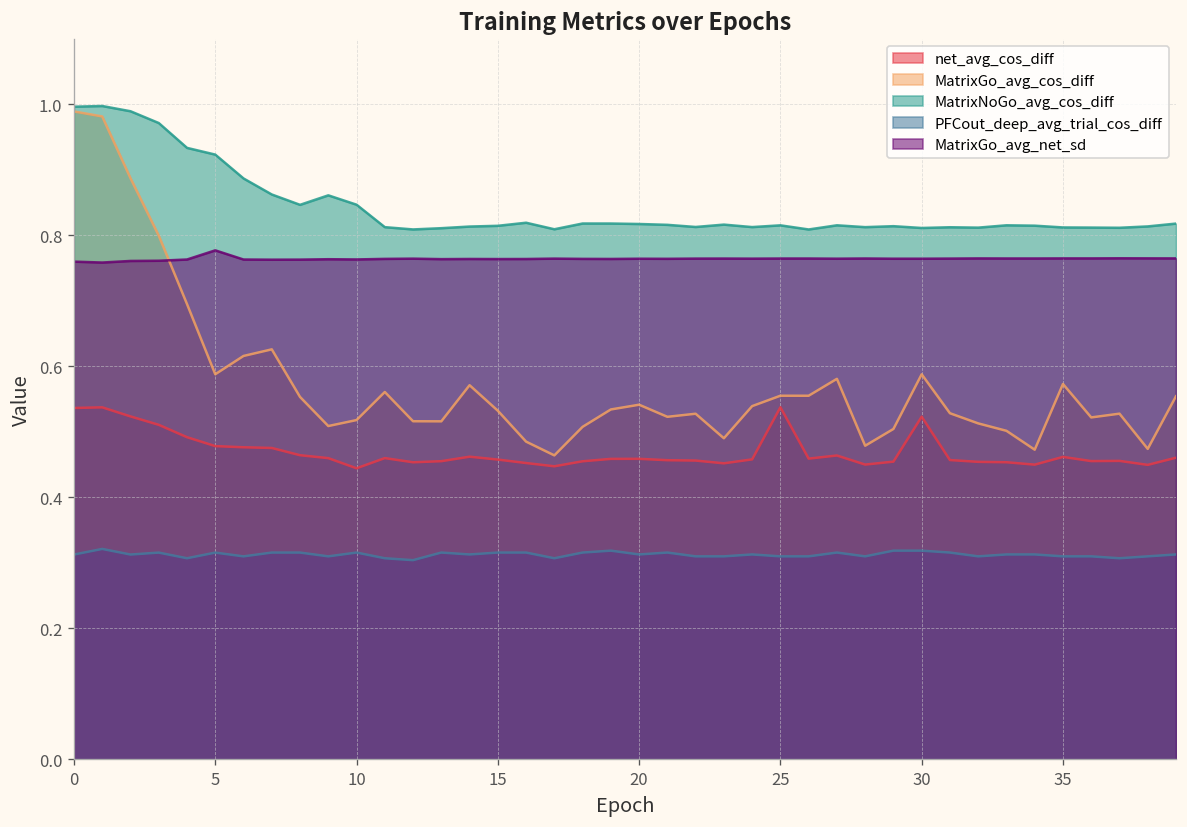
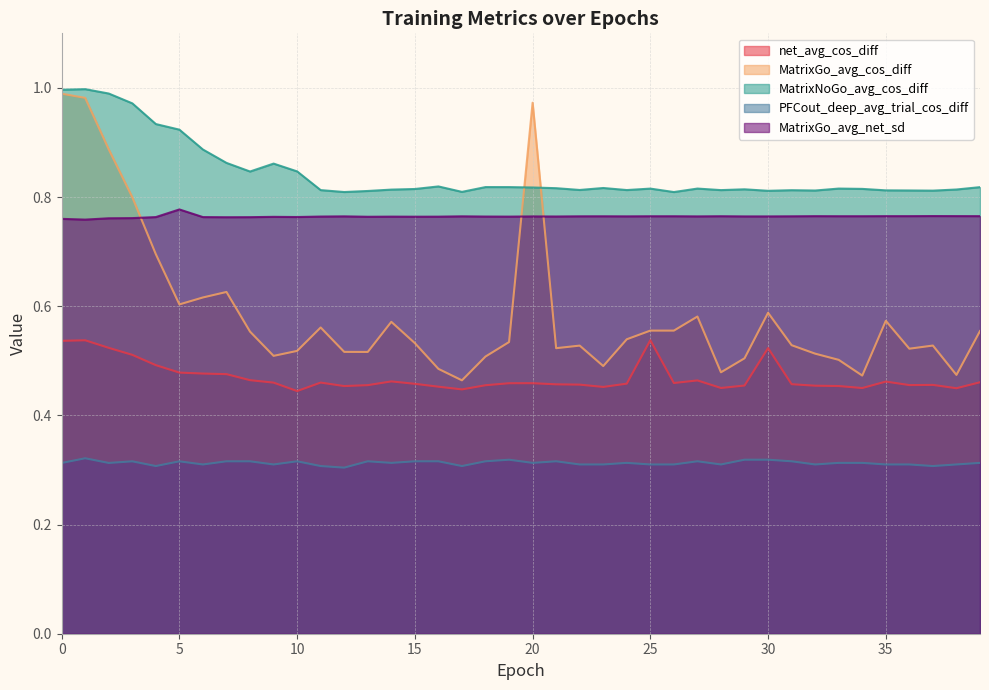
MatrixGo_avg_cos_diff, 5: 0.59 -> 0.60
MatrixGo_avg_cos_diff, 20: 0.54 -> 0.97
